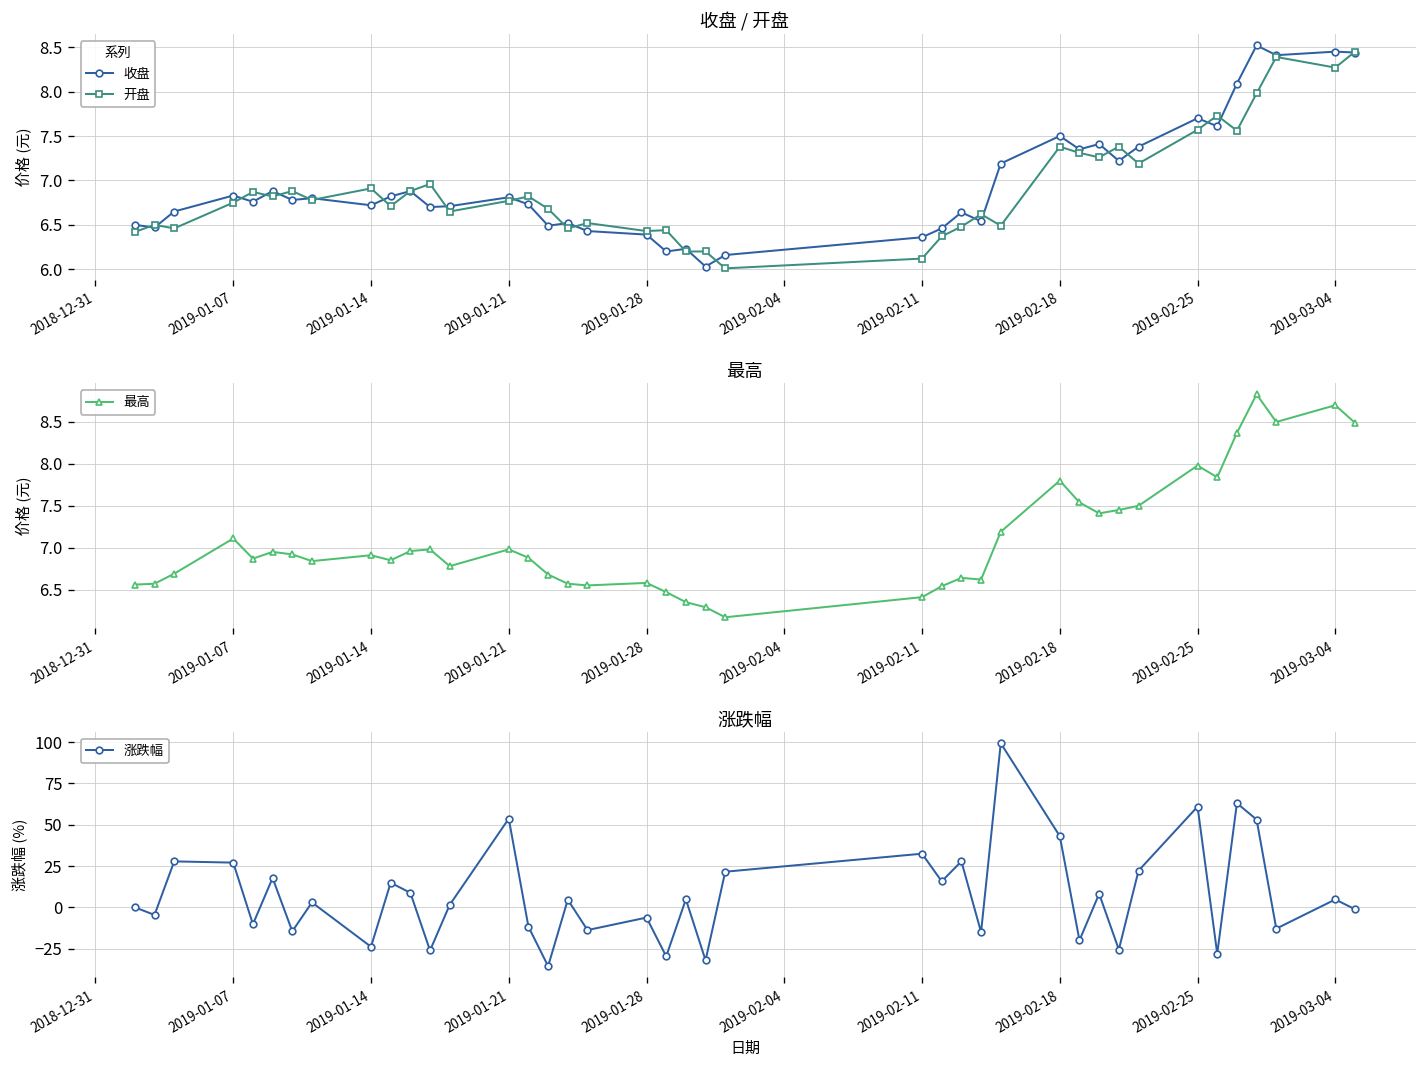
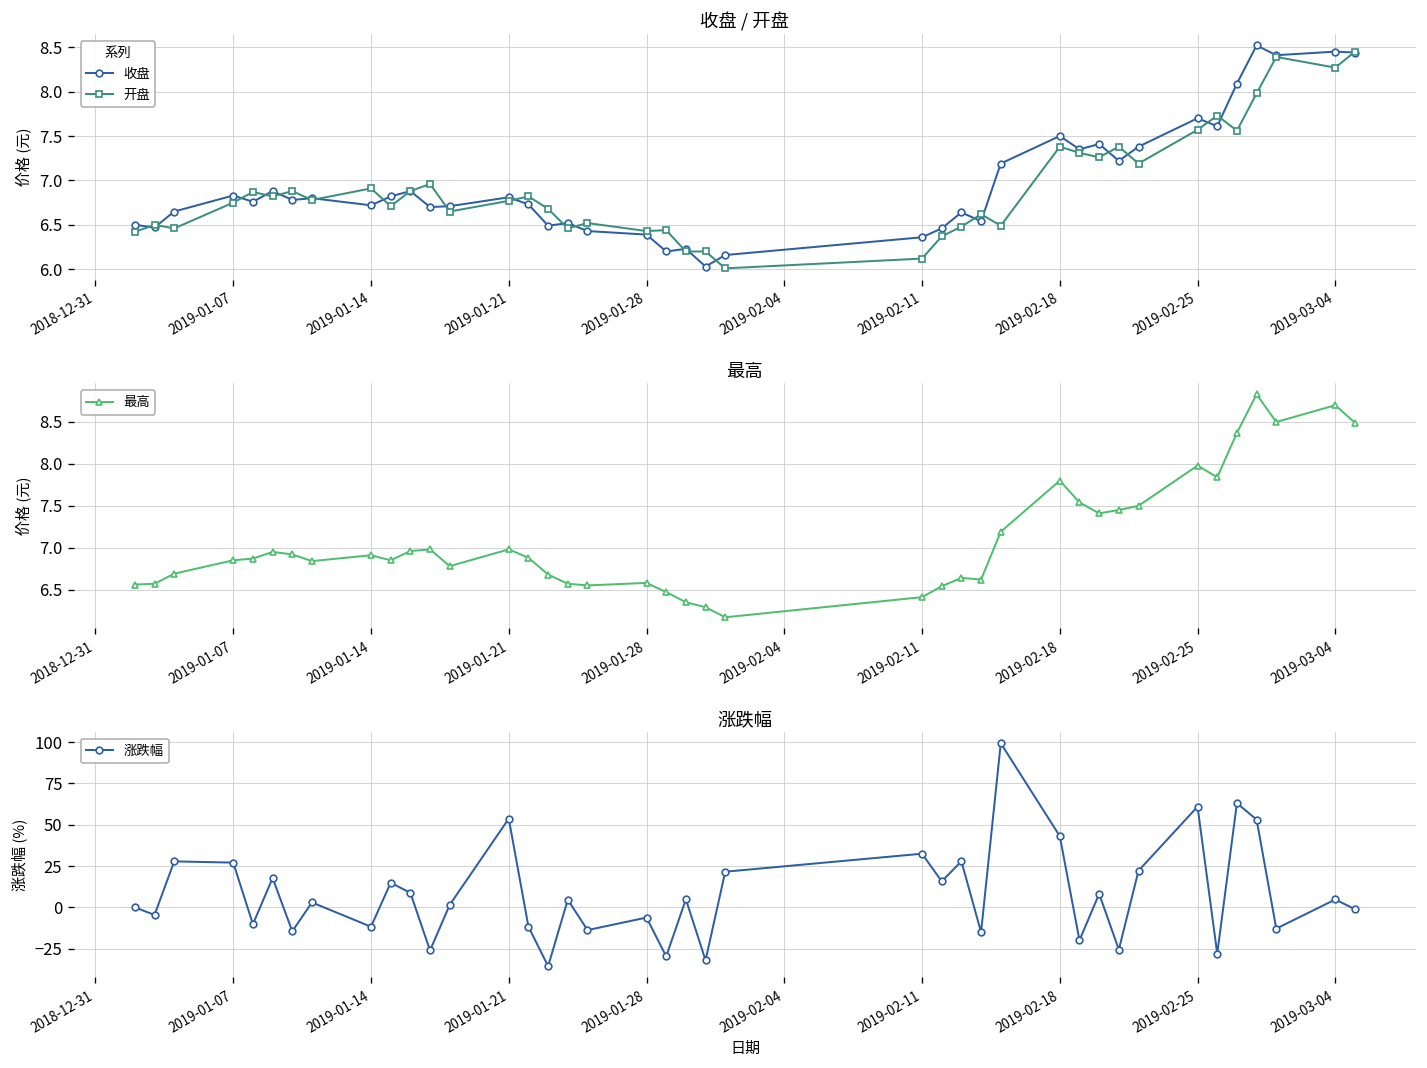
最高, 2019-01-07: 7.1 -> 6.9
涨跌幅, 2019-01-14: -24 -> -12
